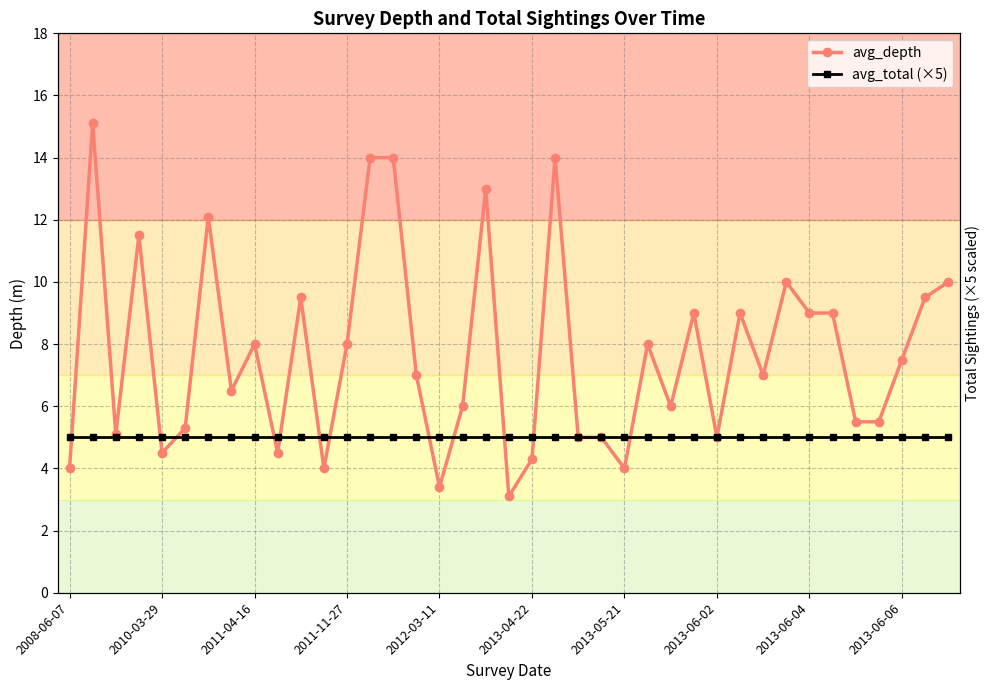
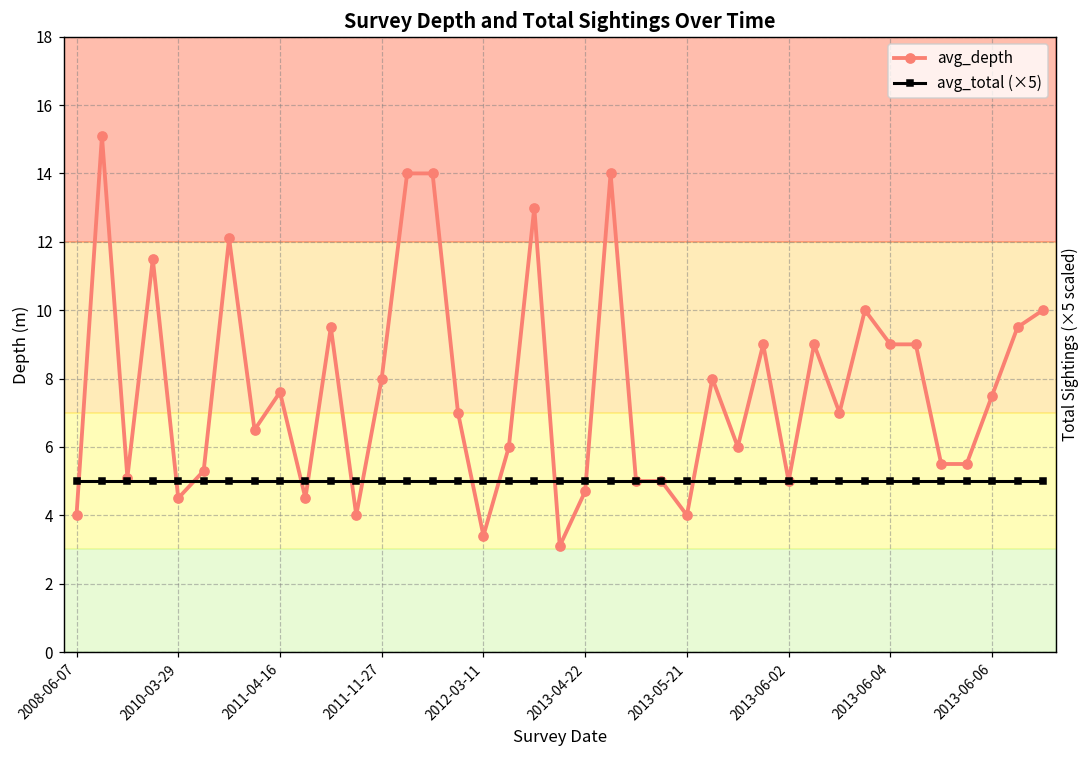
avg_depth, 2011-04-16: 8.0 -> 7.6
avg_depth, 2013-04-22: 4.3 -> 4.7
